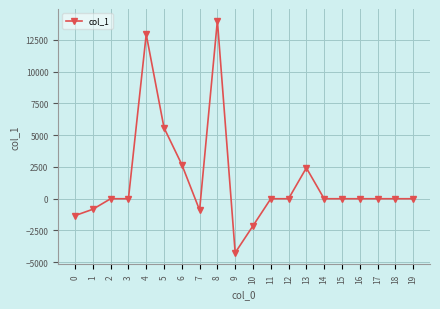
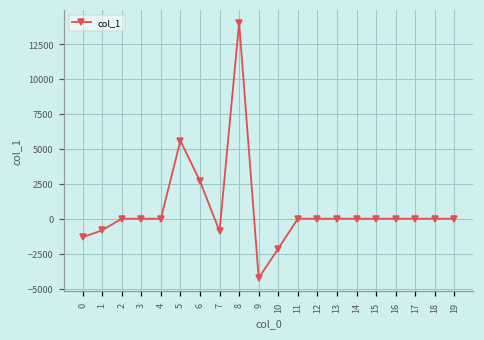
4: 12900 -> 0
13: 2400 -> 0
